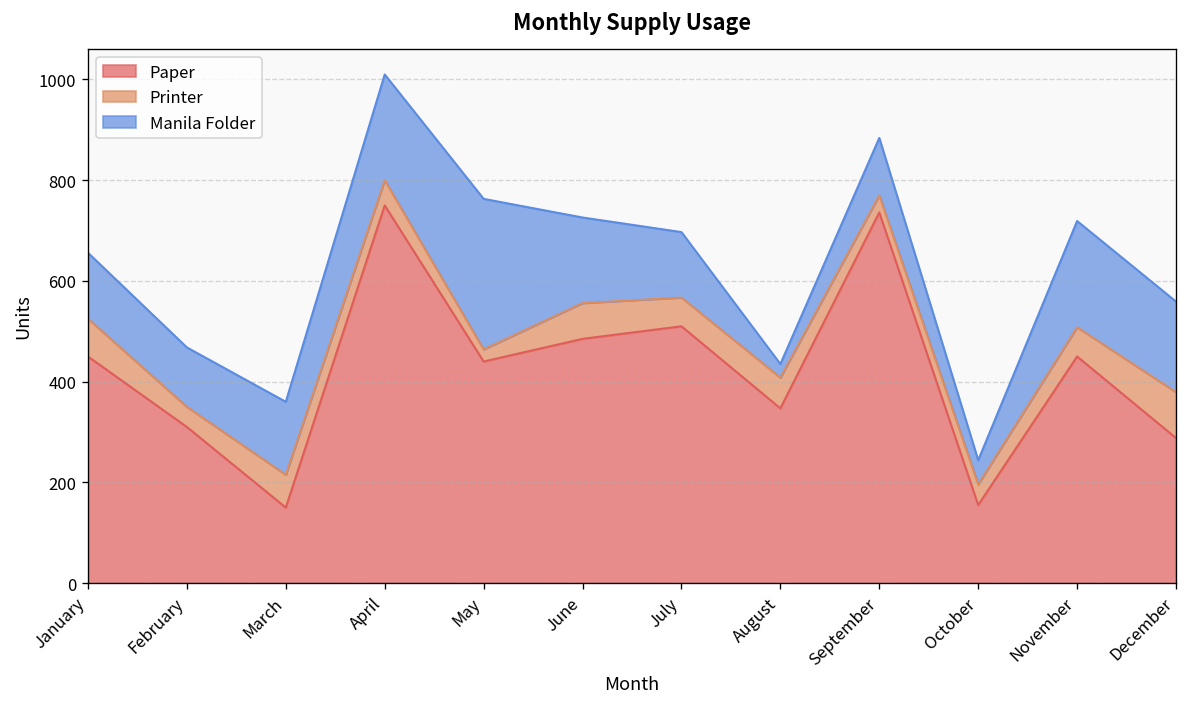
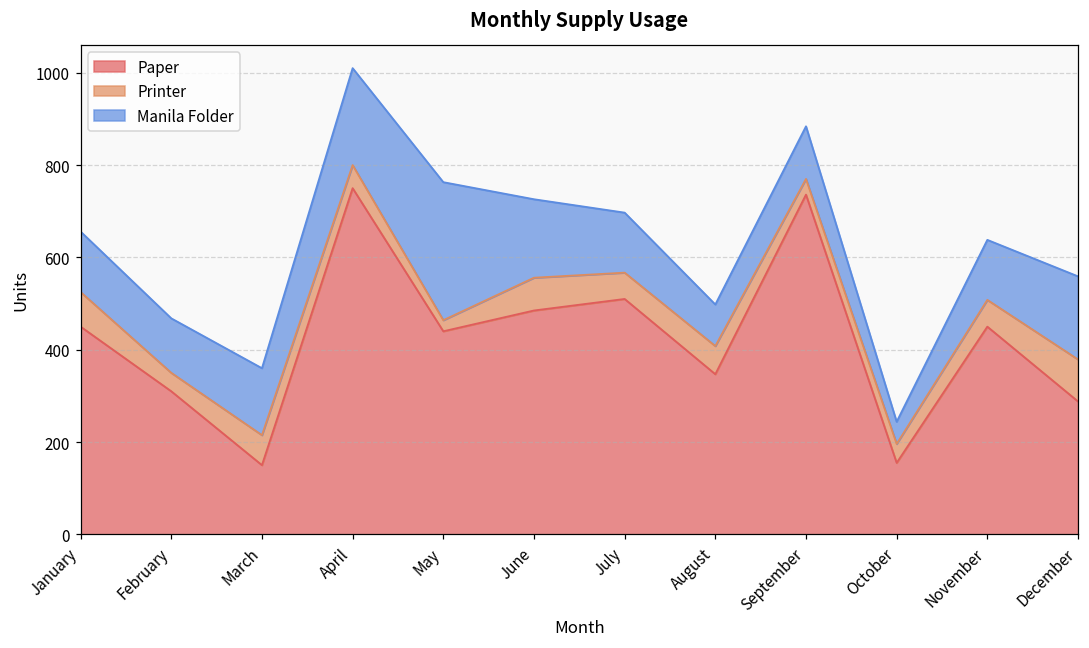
Manila Folder, August: 30 -> 90
Manila Folder, November: 210 -> 130
